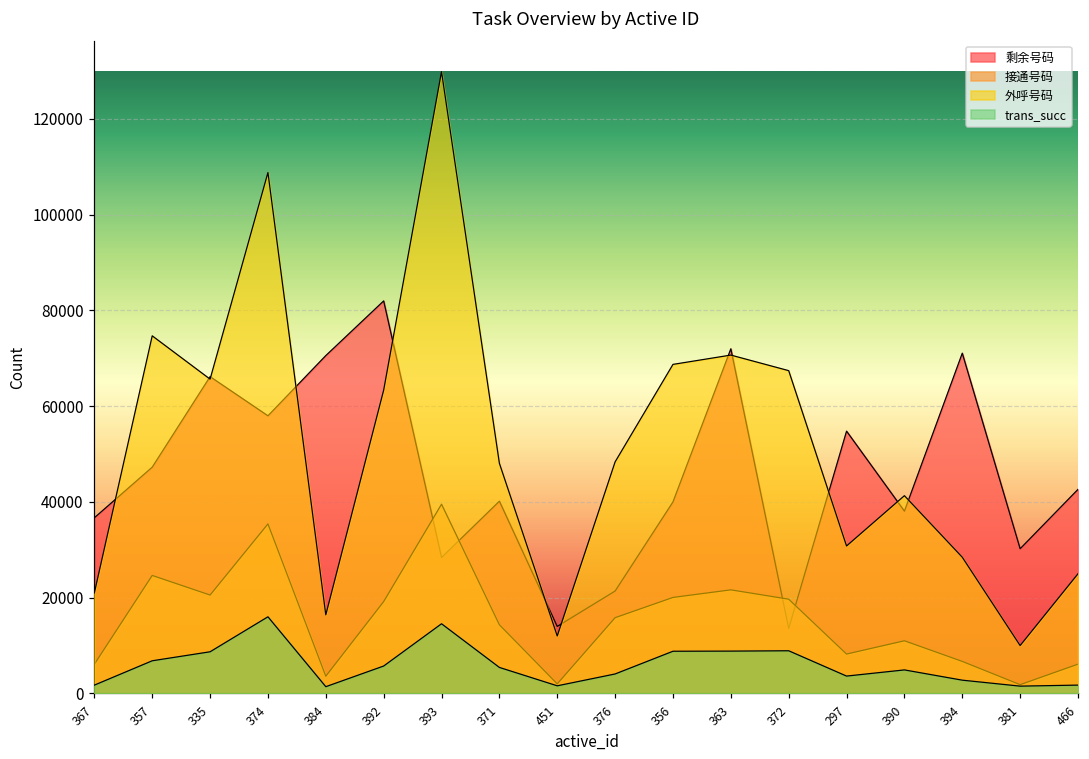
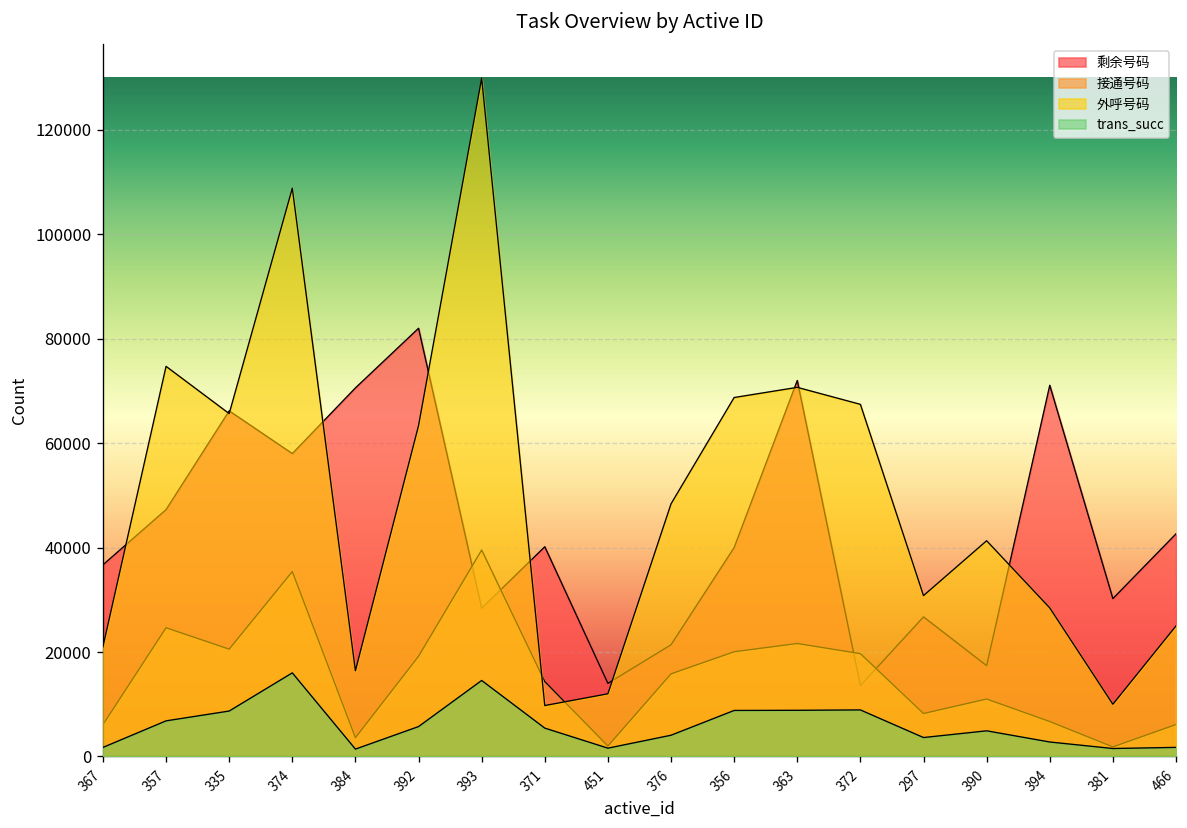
外呼号码, 371: 48000 -> 10000
剩余号码, 297: 55000 -> 27000
剩余号码, 390: 38000 -> 17000
